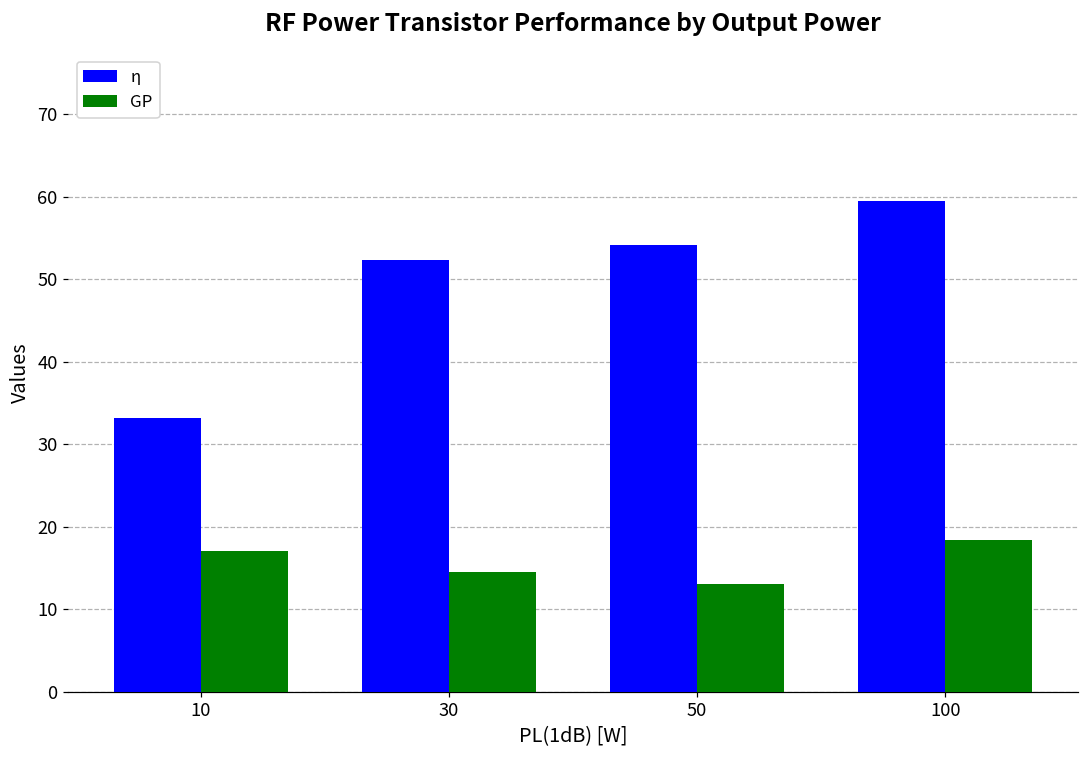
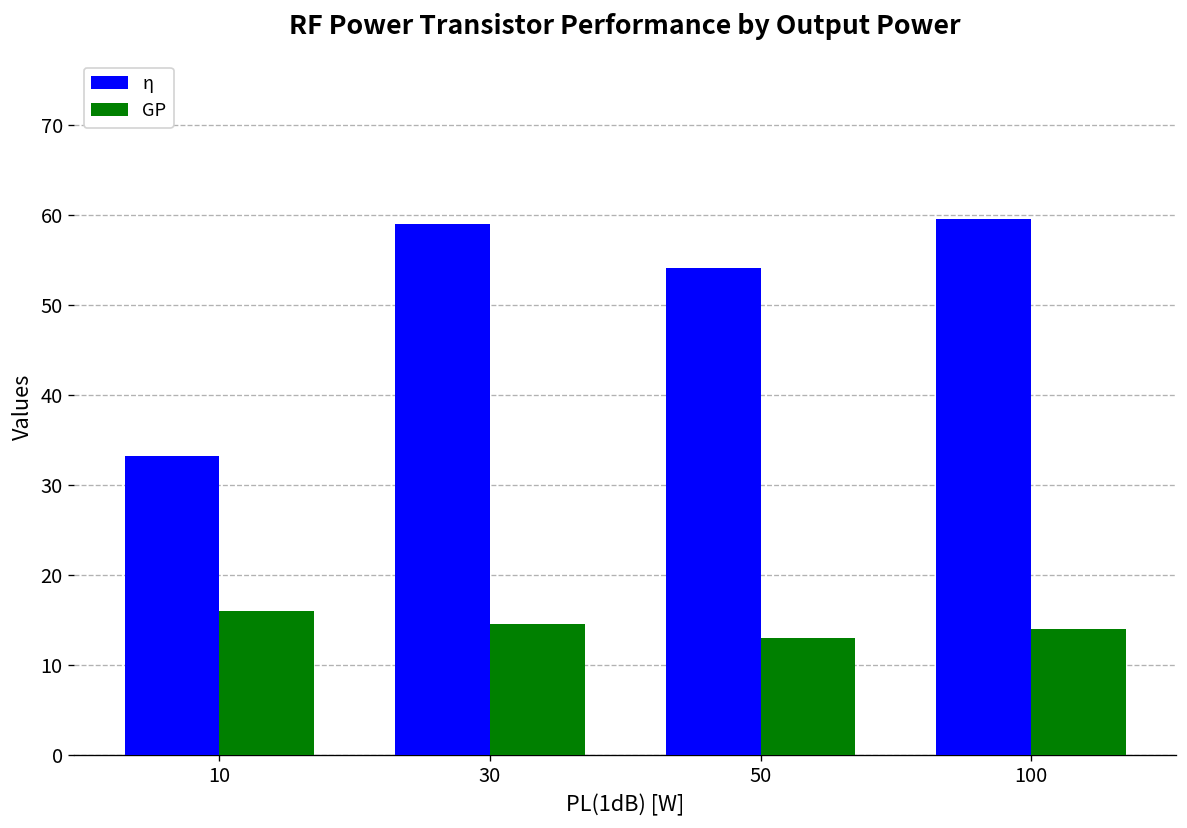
GP, 10: 17 -> 16
η, 30: 52 -> 59
GP, 100: 18 -> 14
